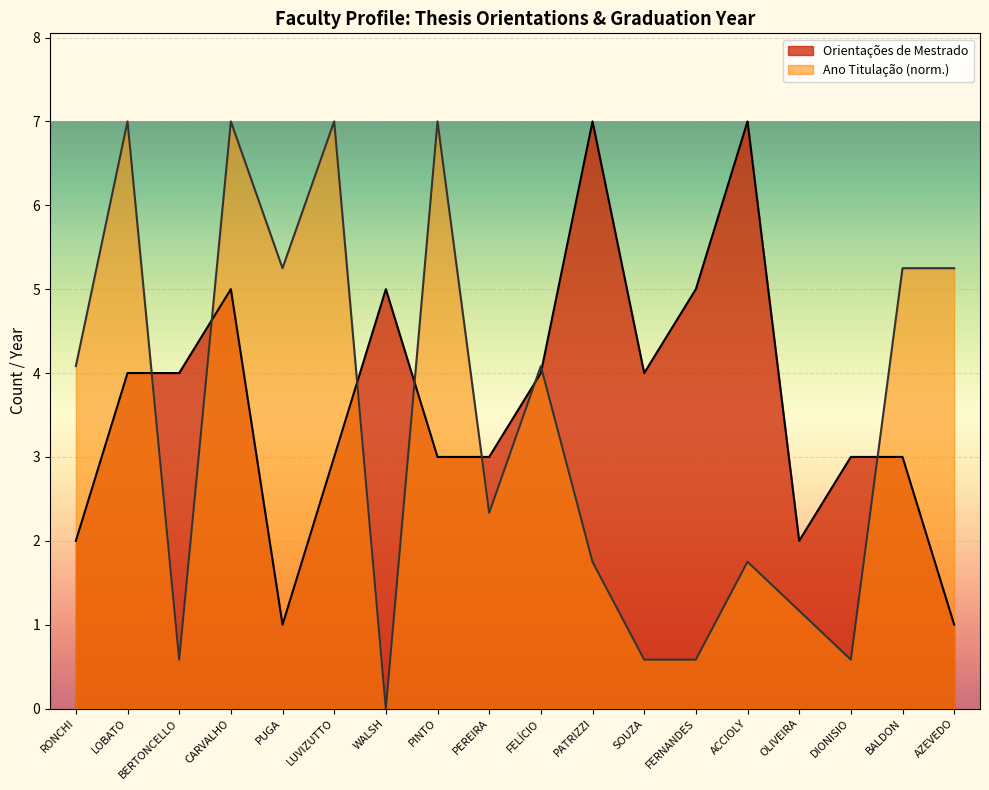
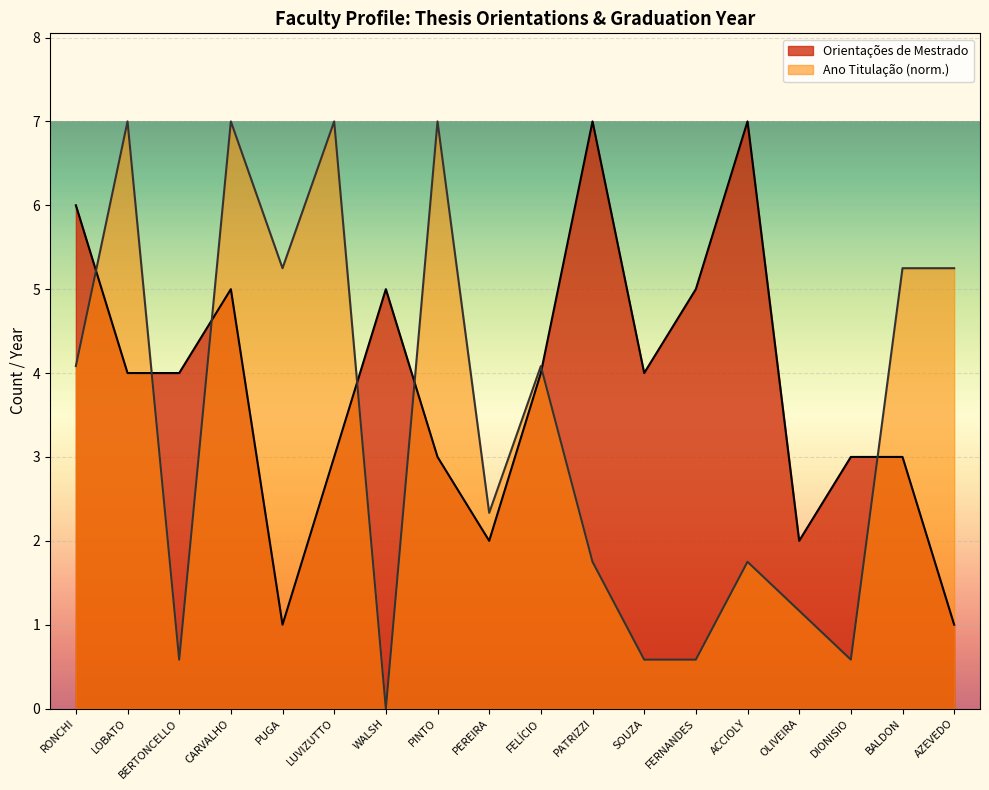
Orientações de Mestrado, RONCHI: 2 -> 6
Orientações de Mestrado, PEREIRA: 3 -> 2
